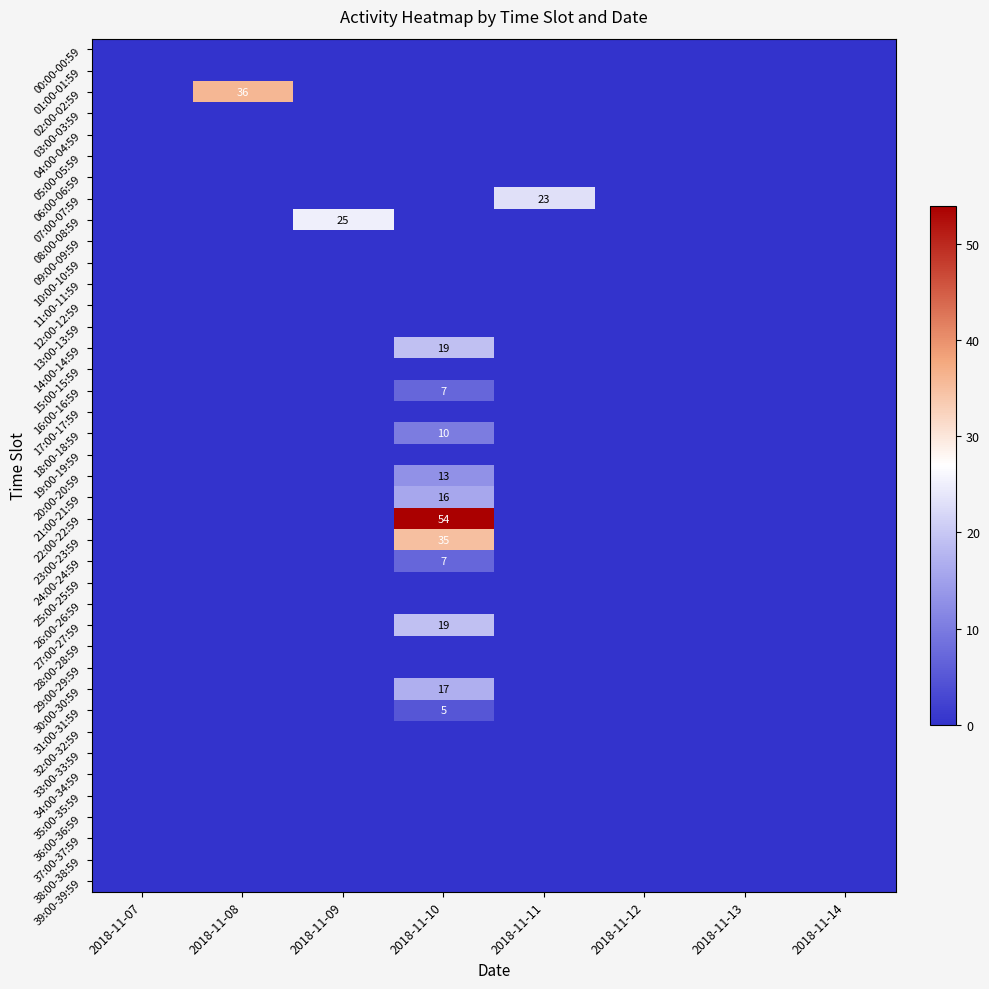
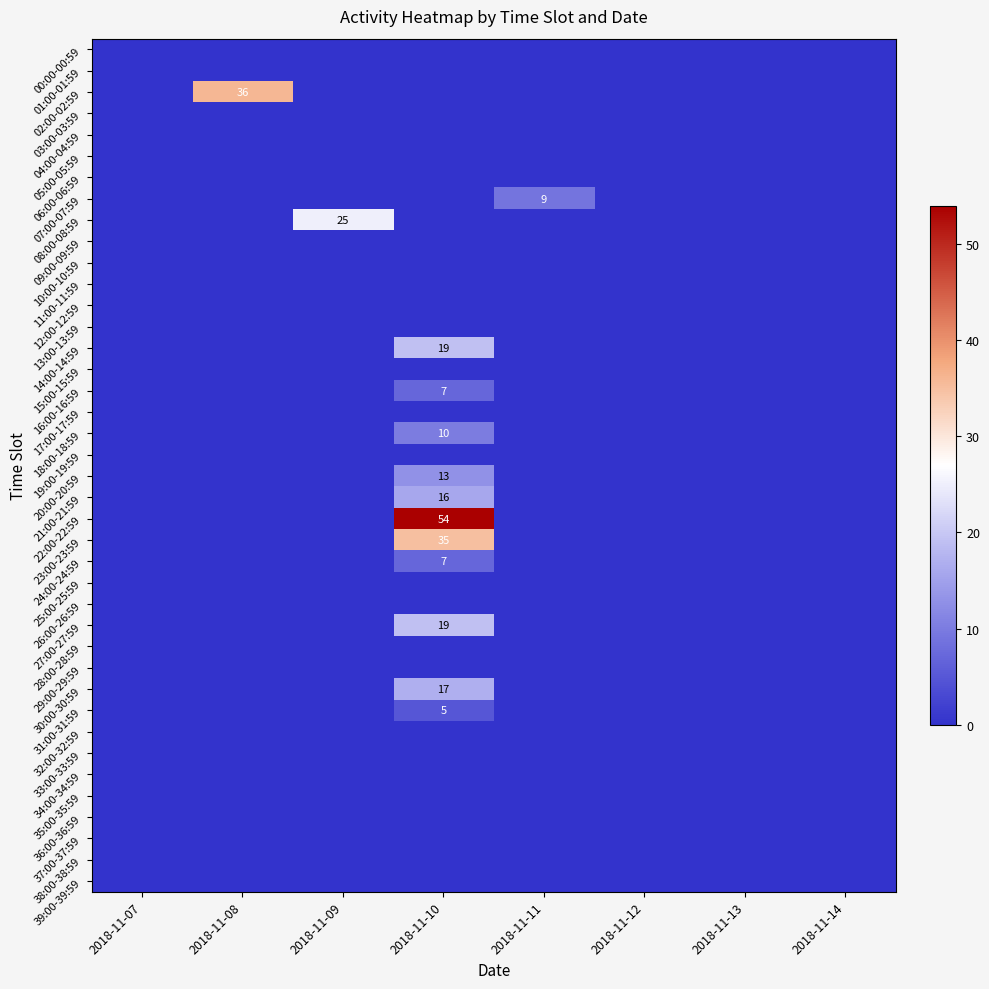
07:00-07:59, 2018-11-11: 23 -> 9
